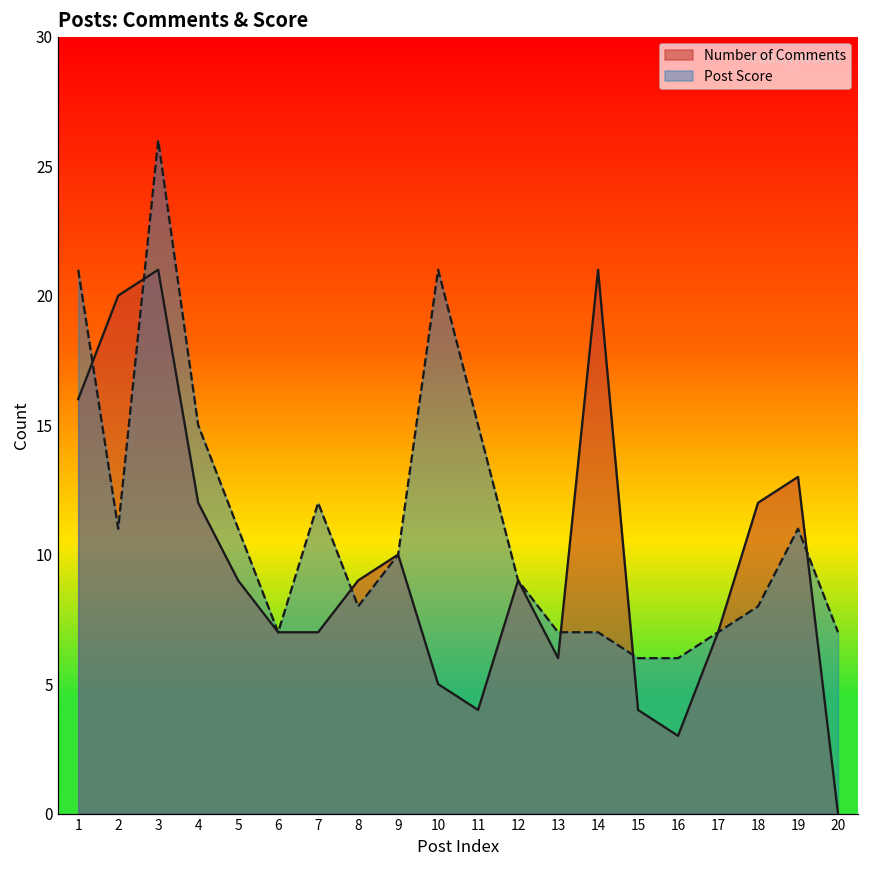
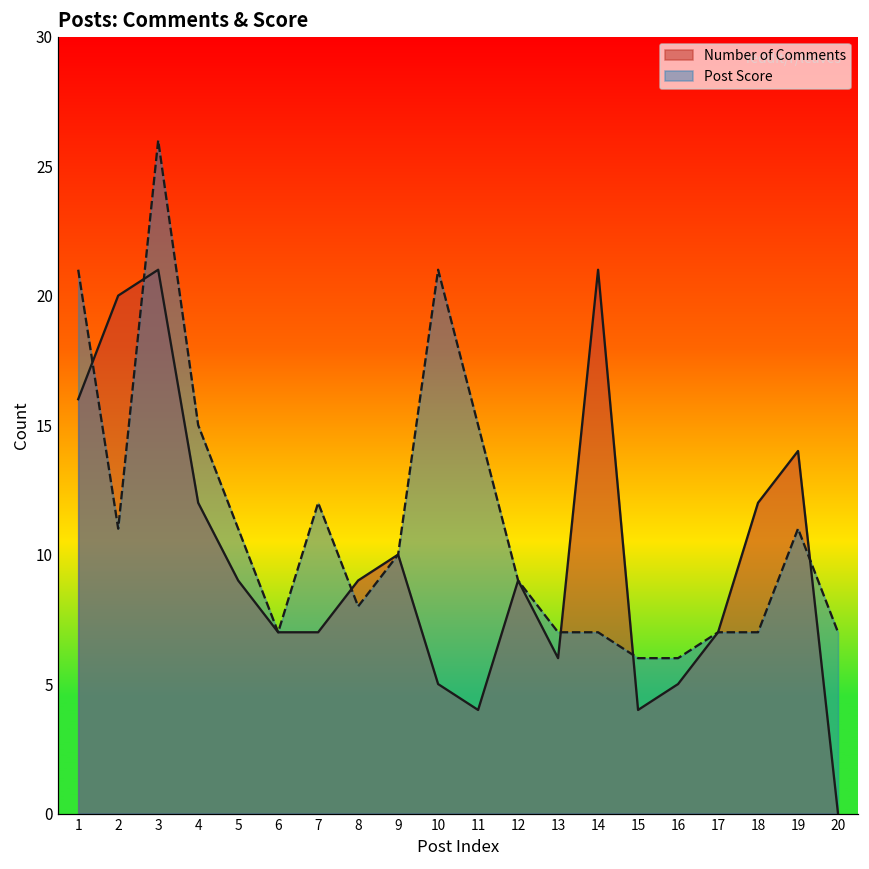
Number of Comments, 16: 3 -> 5
Post Score, 18: 8 -> 7
Number of Comments, 19: 13 -> 14
